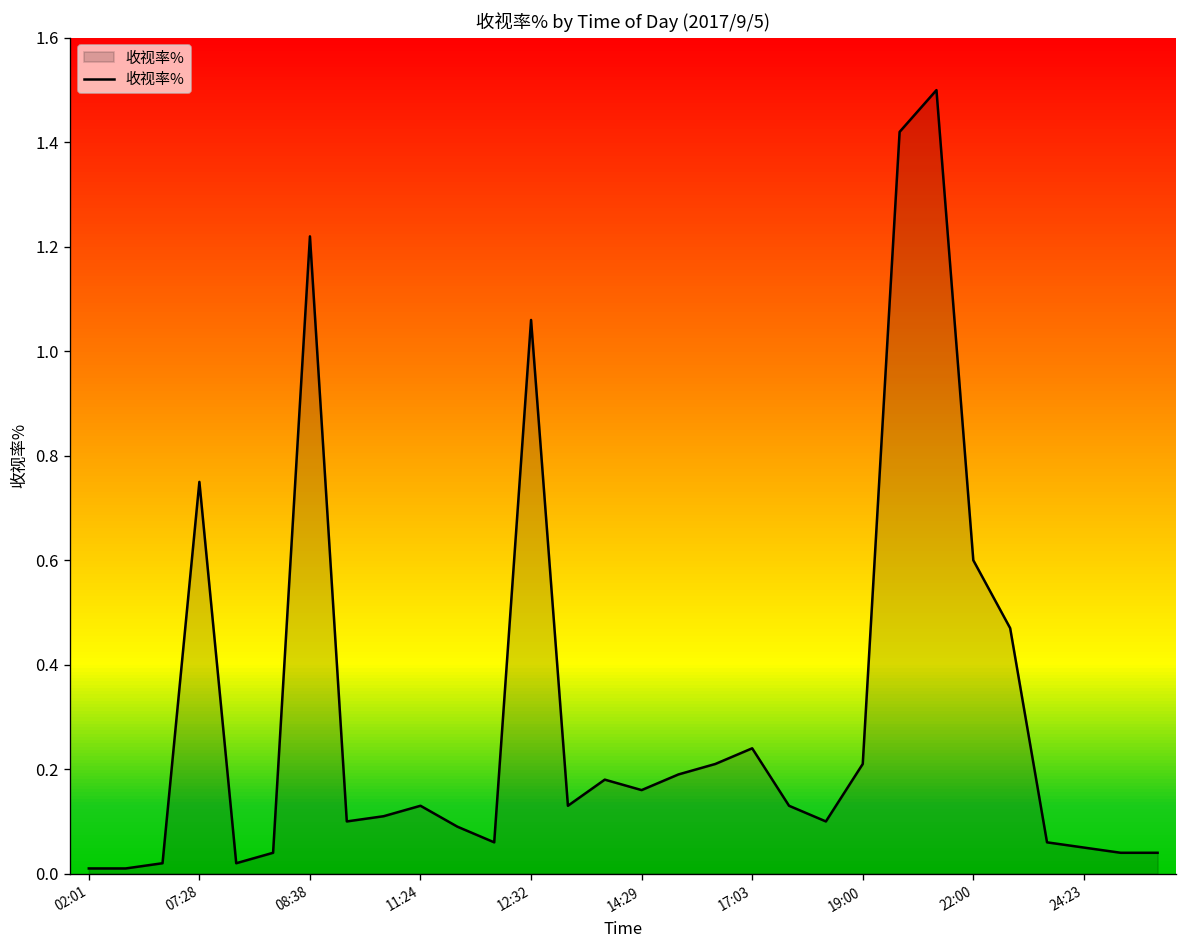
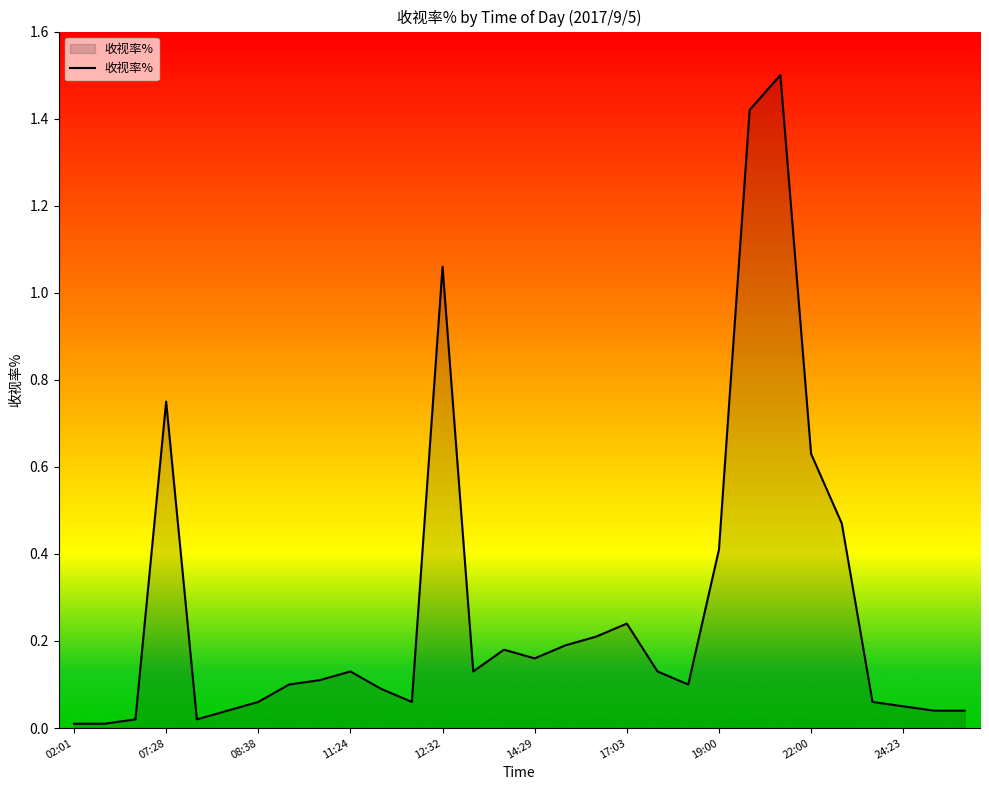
08:38: 1.22 -> 0.06
19:00: 0.21 -> 0.41
22:00: 0.60 -> 0.63
